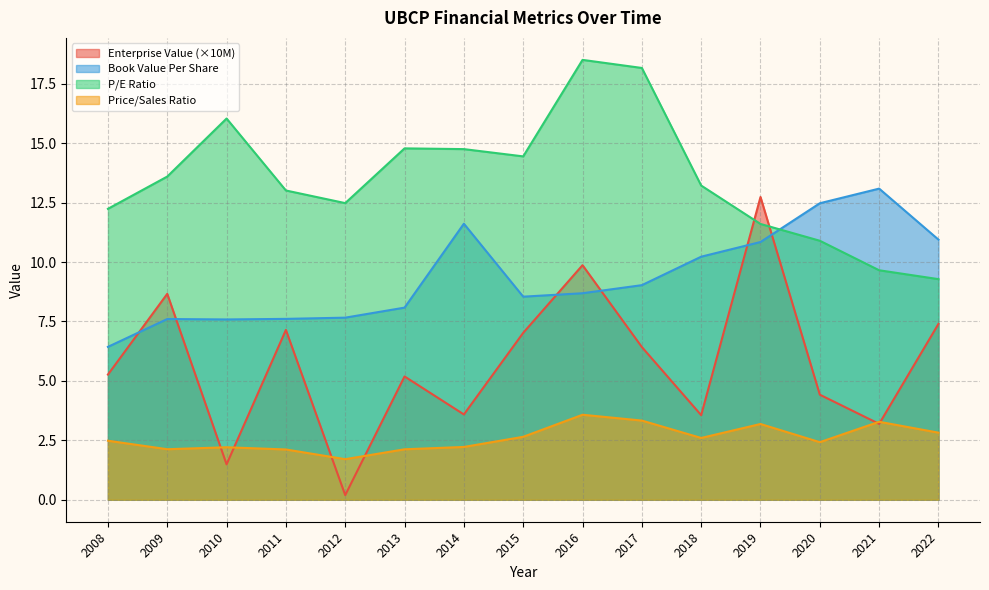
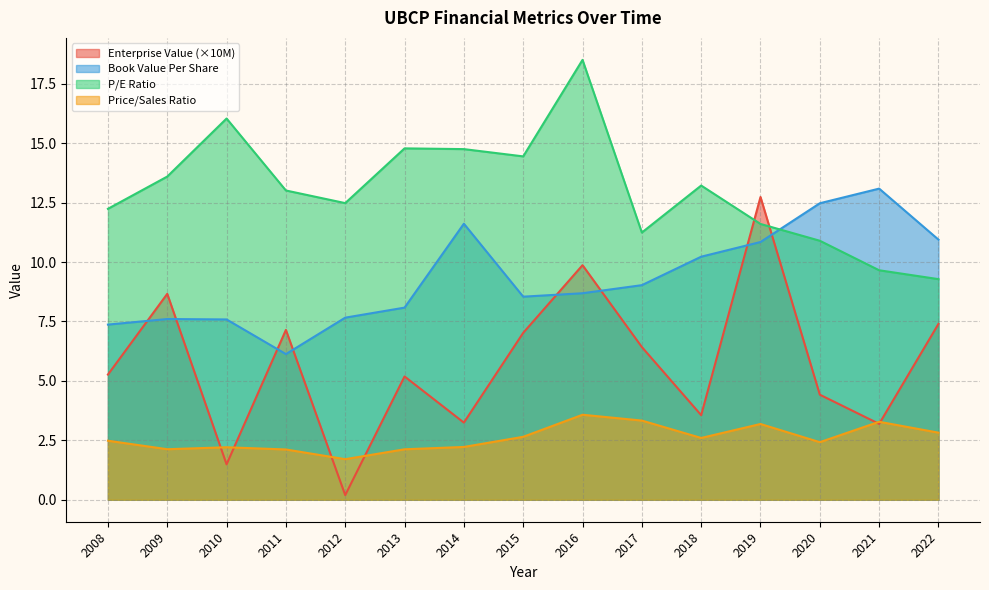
Book Value Per Share, 2008: 6.4 -> 7.4
Book Value Per Share, 2011: 7.6 -> 6.1
Enterprise Value (×10M), 2014: 3.6 -> 3.2
P/E Ratio, 2017: 18.2 -> 11.2
